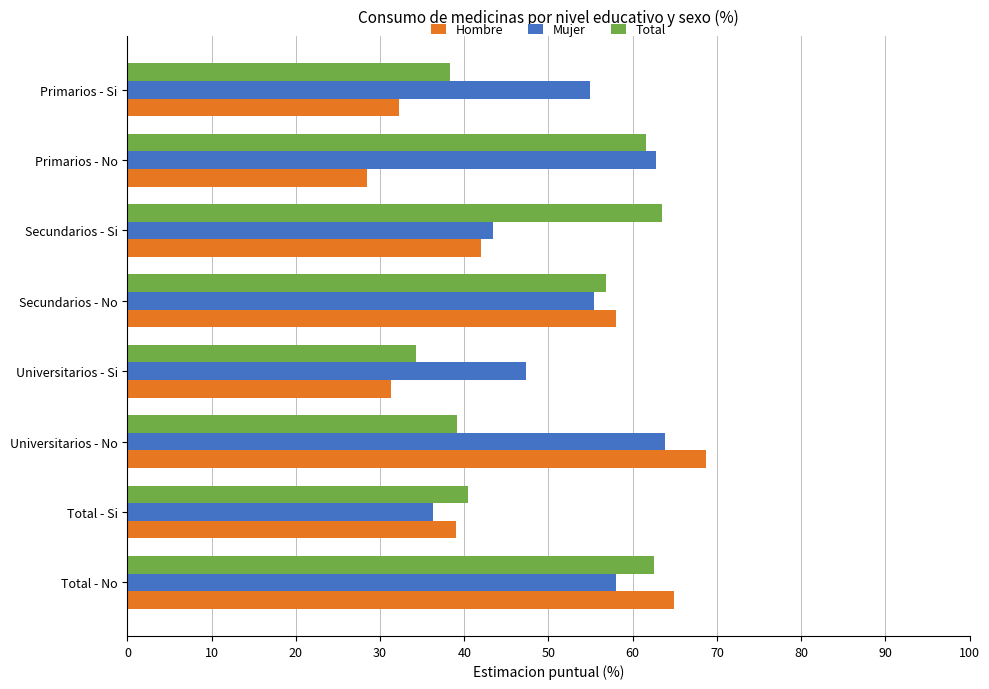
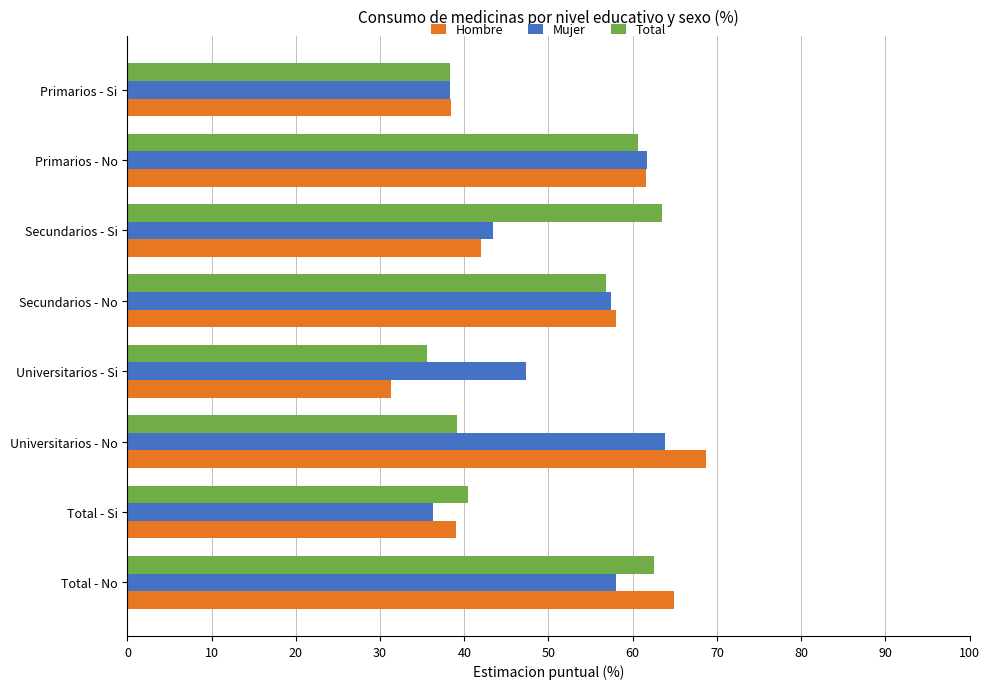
Mujer, Primarios - Si: 55 -> 38
Hombre, Primarios - Si: 32 -> 38
Total, Primarios - No: 62 -> 61
Mujer, Primarios - No: 63 -> 62
Hombre, Primarios - No: 29 -> 62
Mujer, Secundarios - No: 55 -> 57
Total, Universitarios - Si: 34 -> 36
